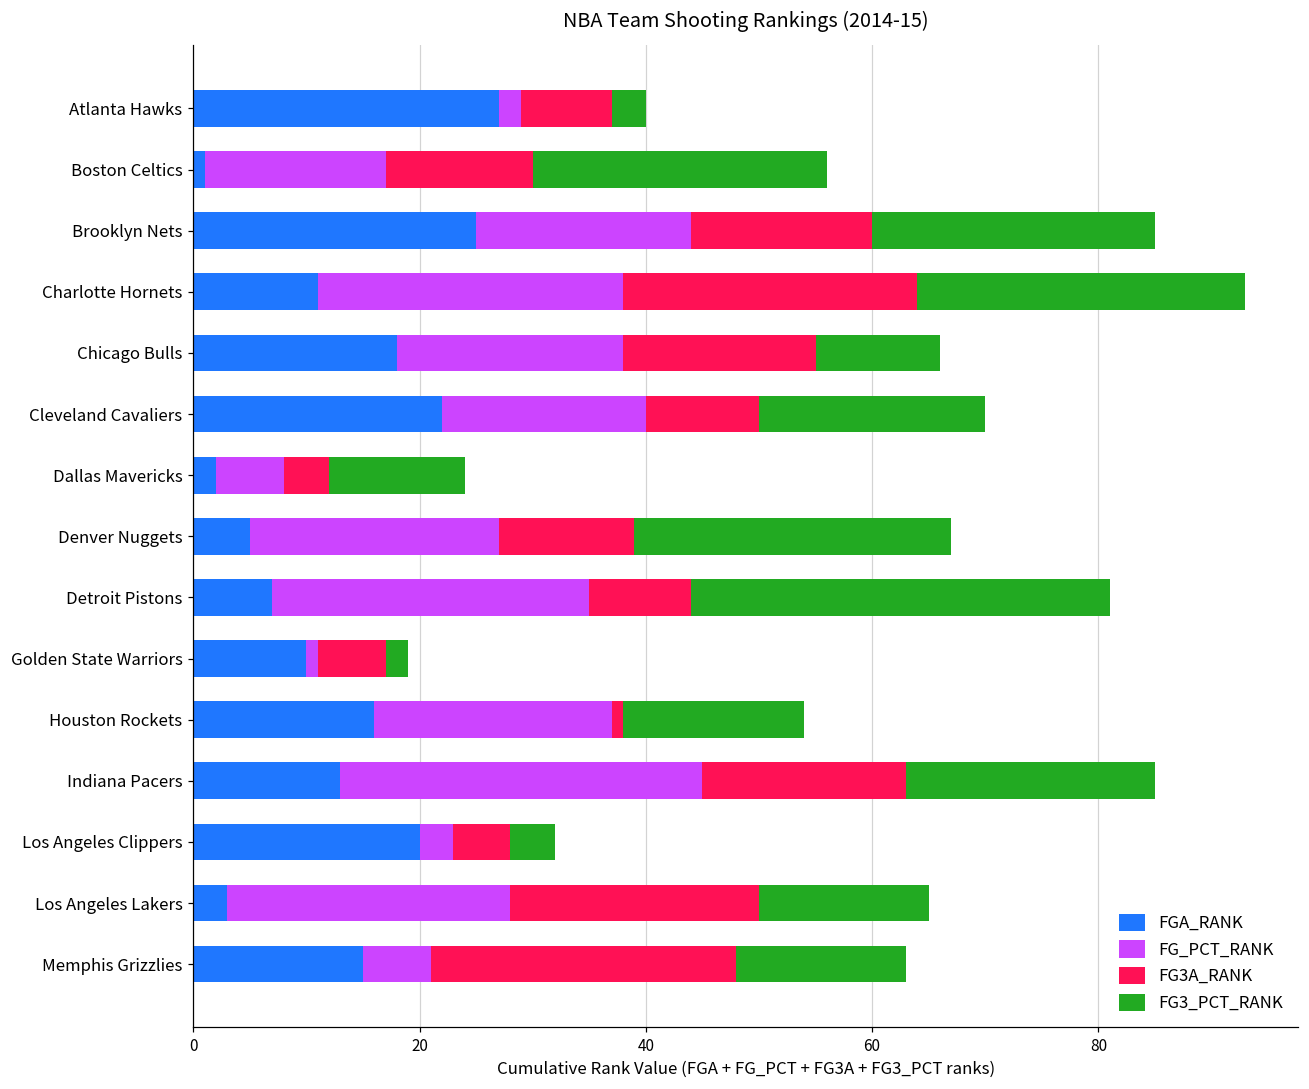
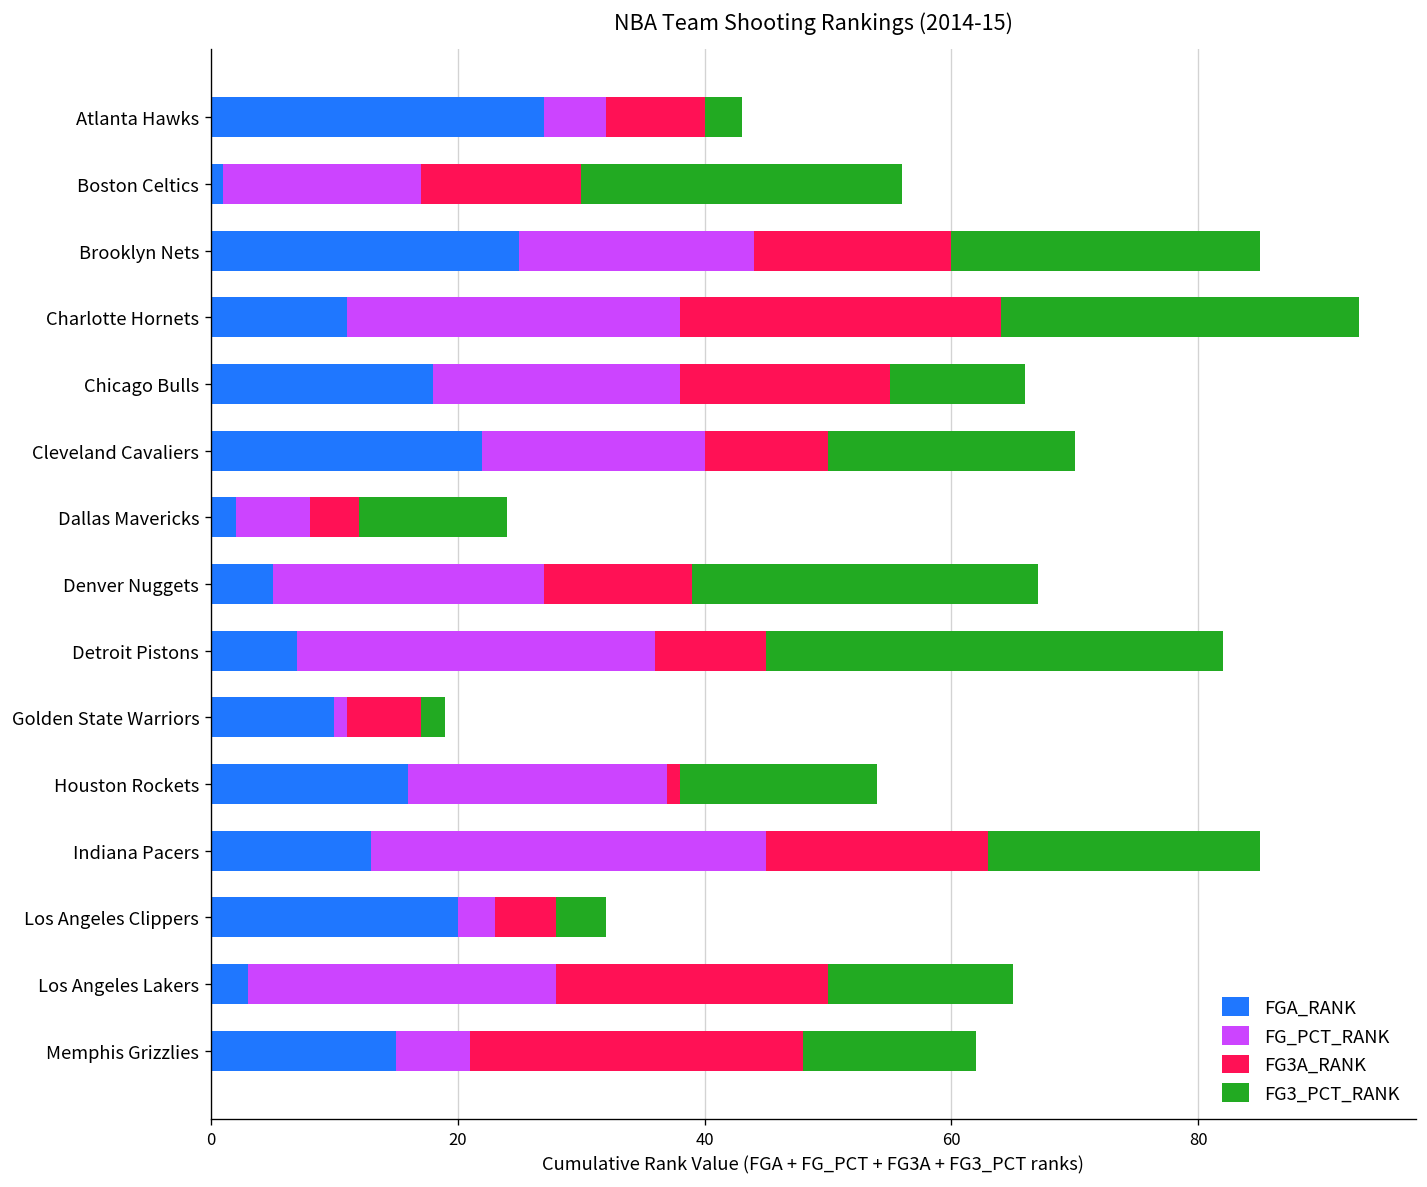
FG_PCT_RANK, Atlanta Hawks: 2 -> 5
FG_PCT_RANK, Detroit Pistons: 28 -> 29
FG3_PCT_RANK, Memphis Grizzlies: 15 -> 14
